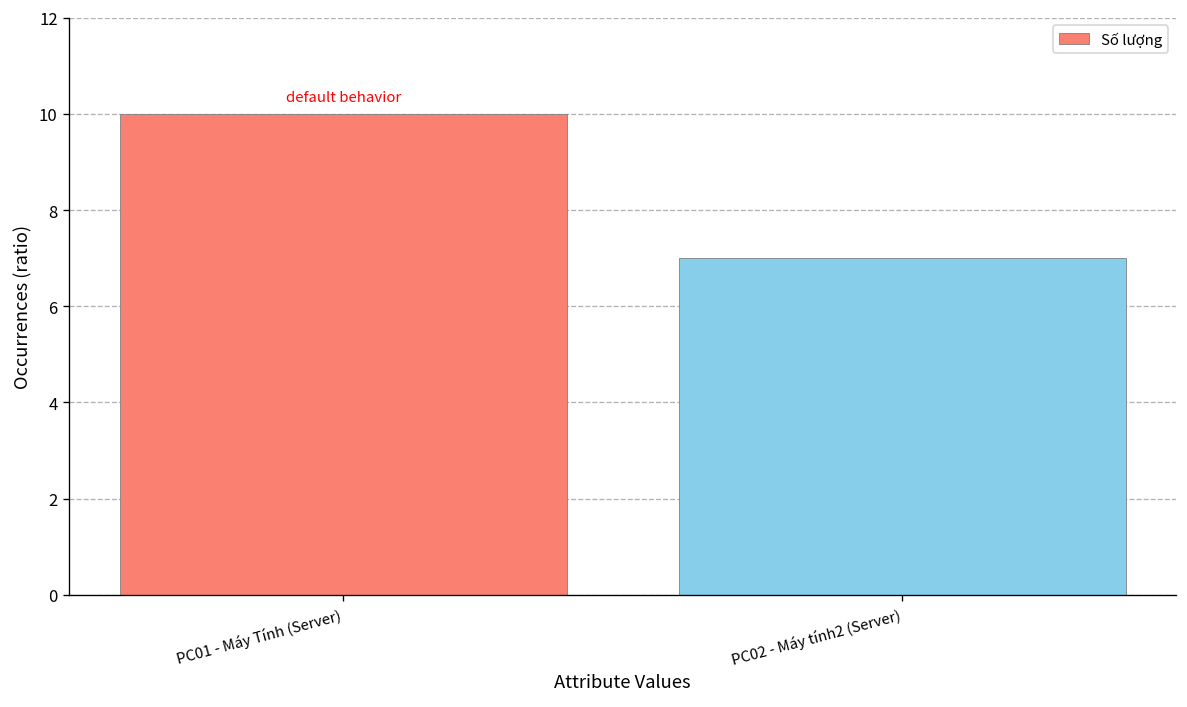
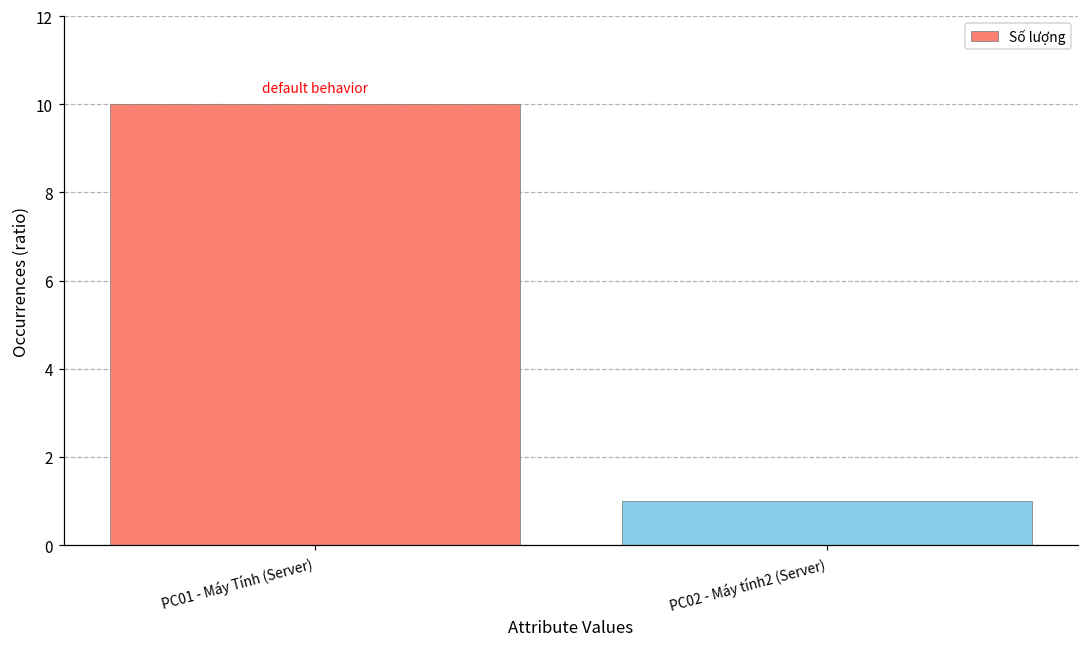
PC02 - Máy tính2 (Server): 7 -> 1
